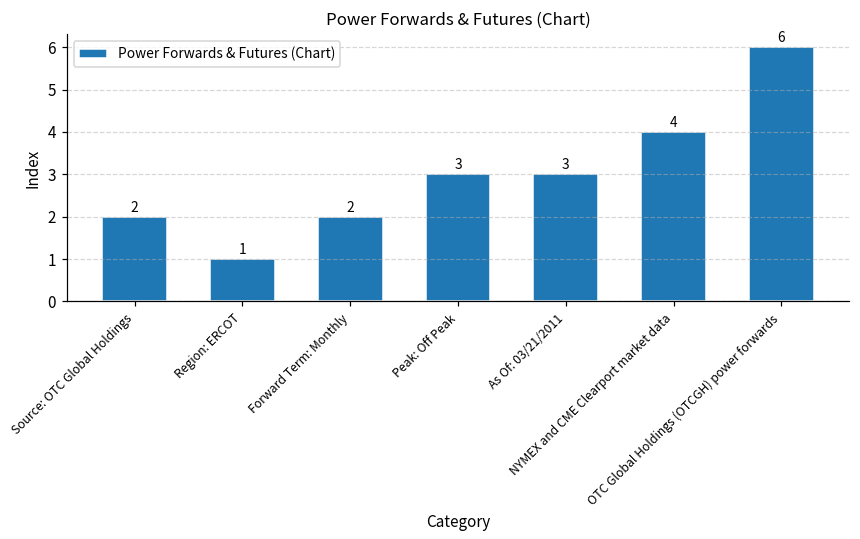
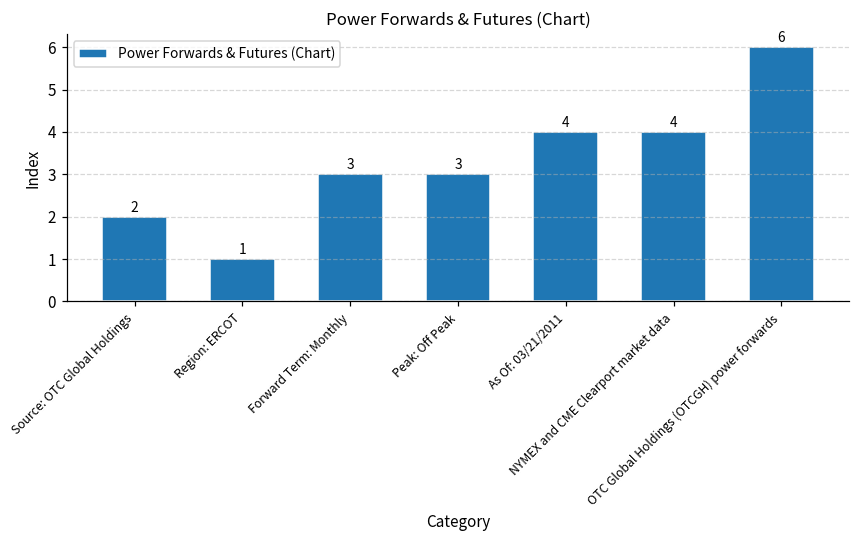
Forward Term: Monthly: 2 -> 3
As Of: 03/21/2011: 3 -> 4
